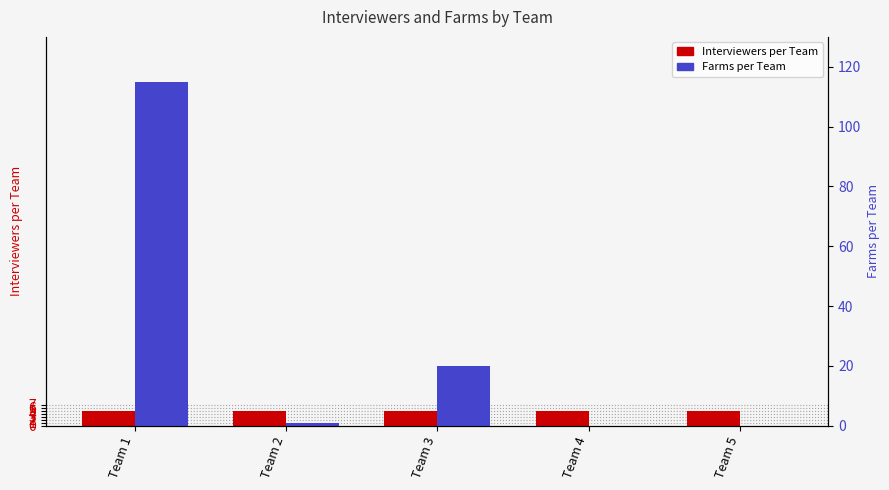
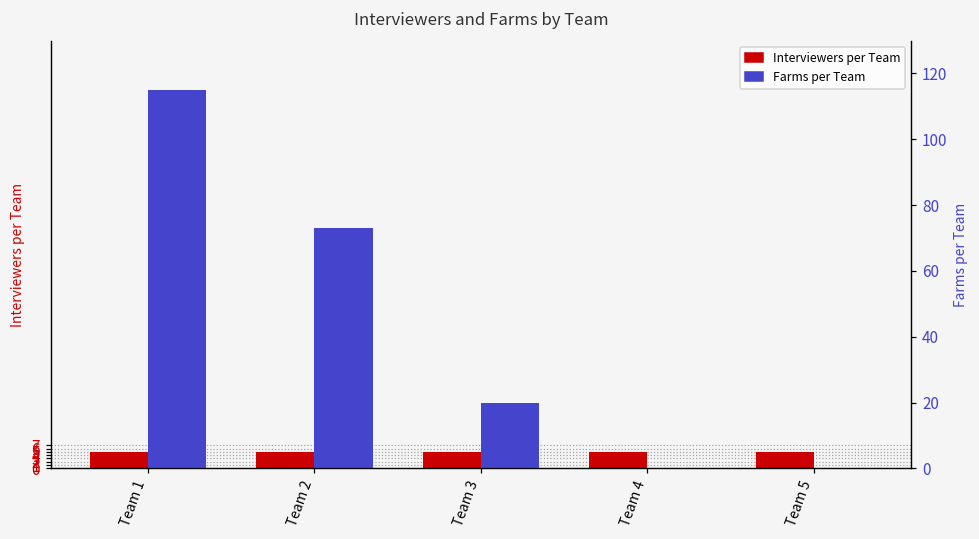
Farms per Team, Team 2: 1 -> 73
